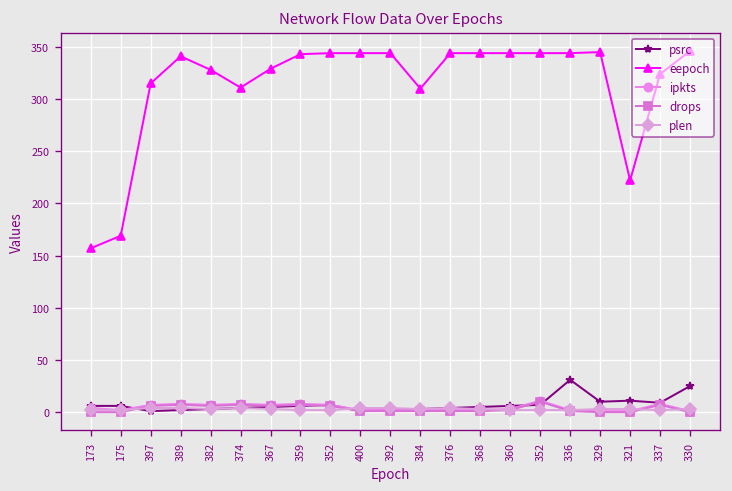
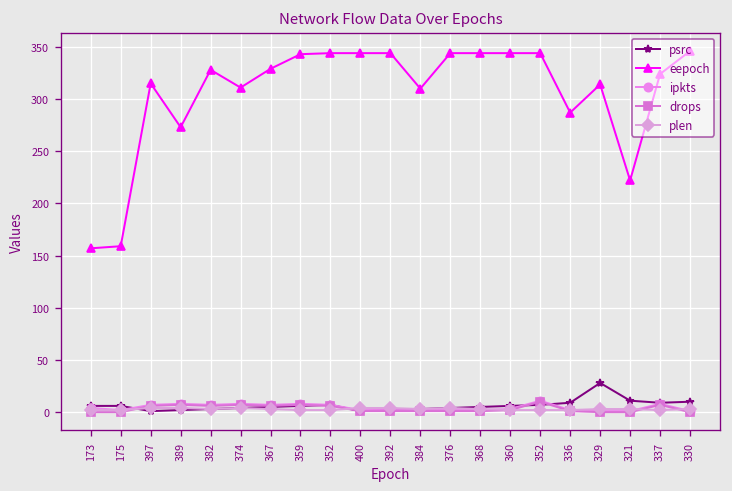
eepoch, 175: 170 -> 160
eepoch, 389: 340 -> 270
psrc, 336: 30 -> 10
eepoch, 336: 340 -> 290
psrc, 329: 10 -> 30
eepoch, 329: 350 -> 310
psrc, 330: 30 -> 10
